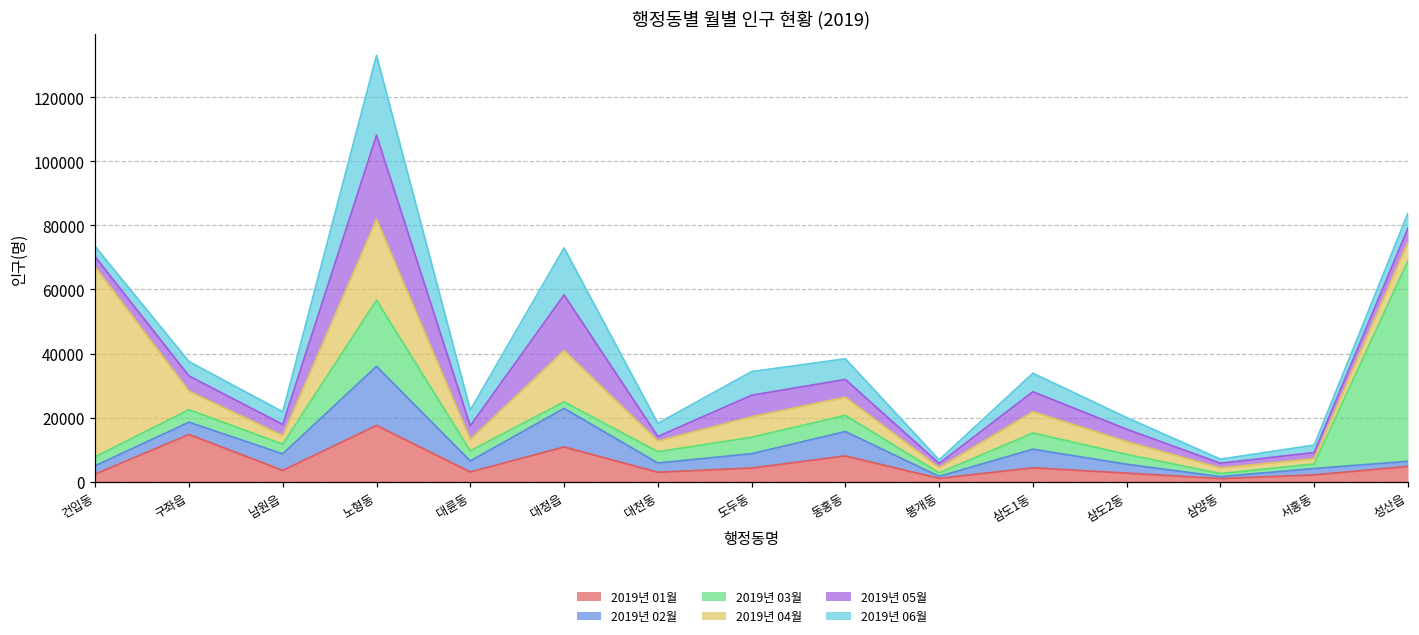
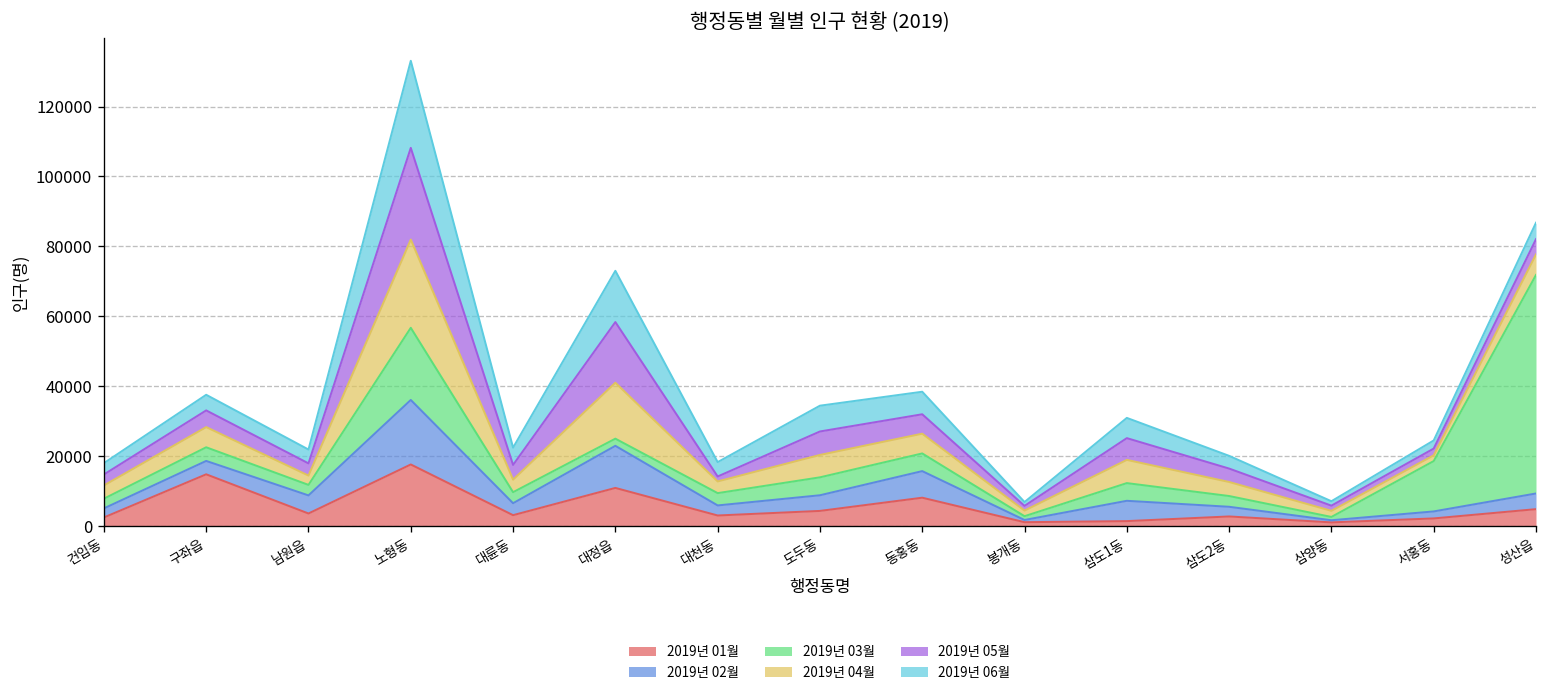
2019년 04월, 건입동: 59000 -> 4000
2019년 01월, 삼도1동: 4000 -> 1000
2019년 03월, 서홍동: 1000 -> 14000
2019년 02월, 성산읍: 2000 -> 4000
